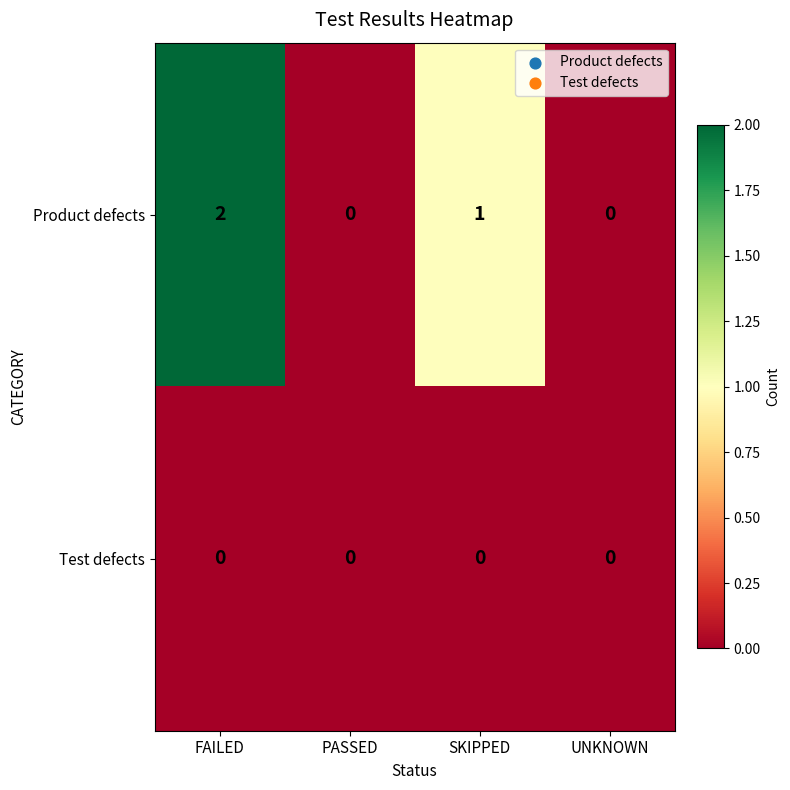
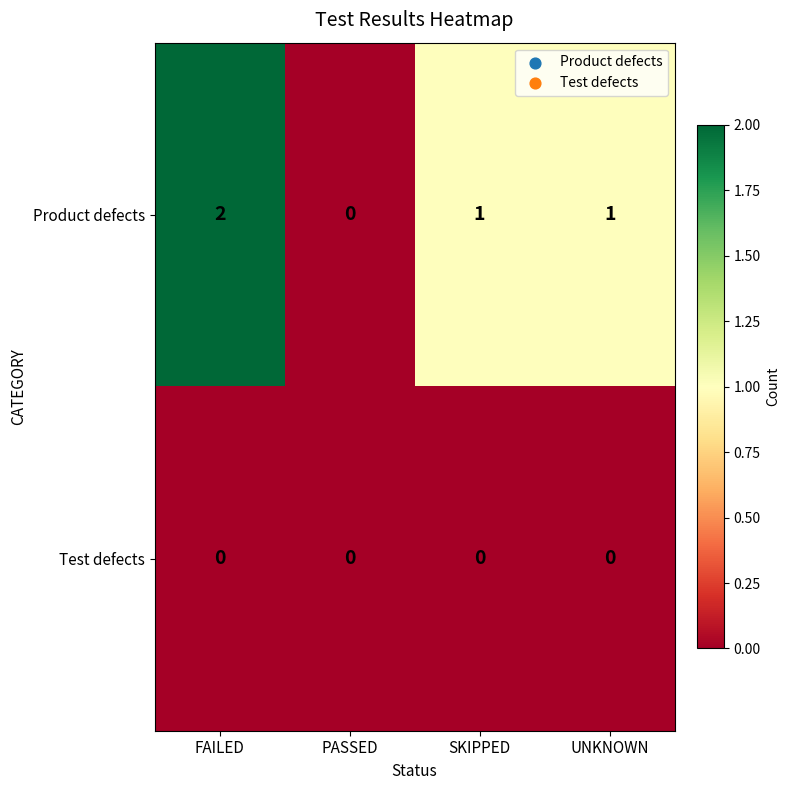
Product defects, UNKNOWN: 0 -> 1
